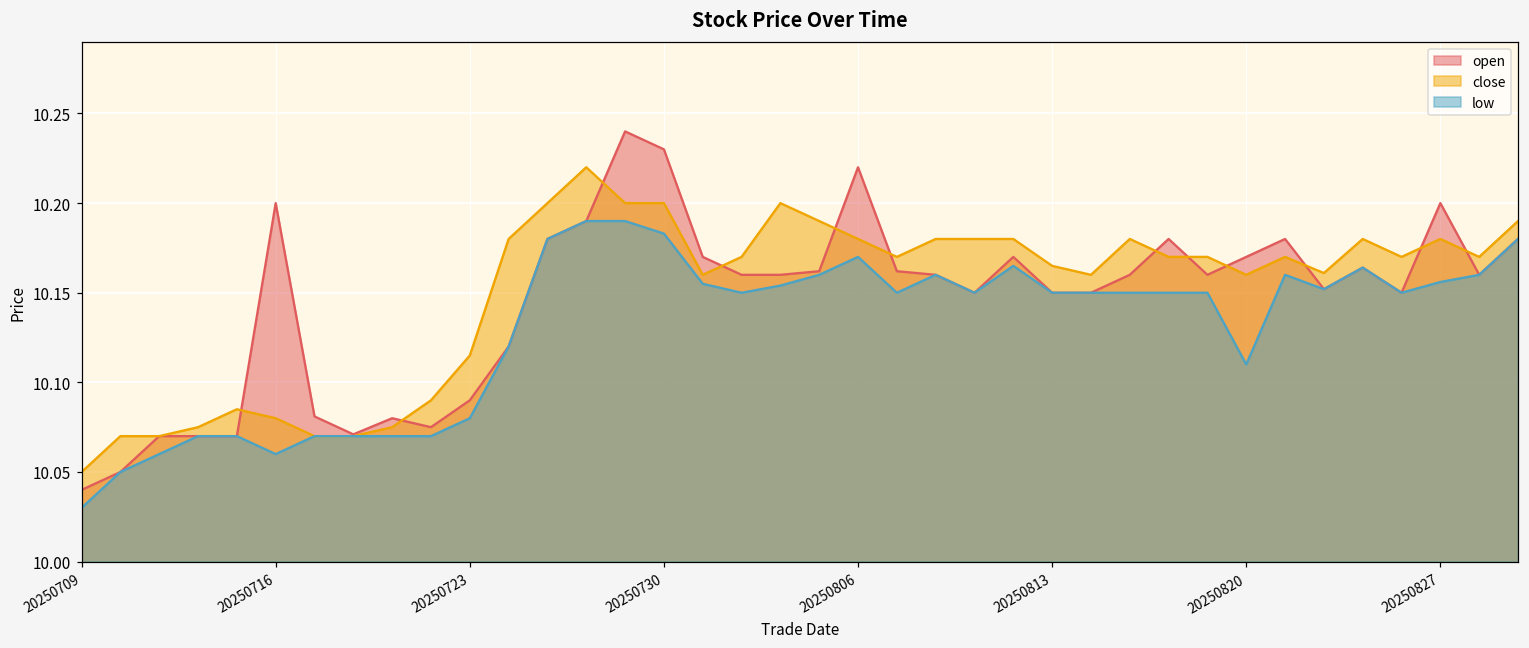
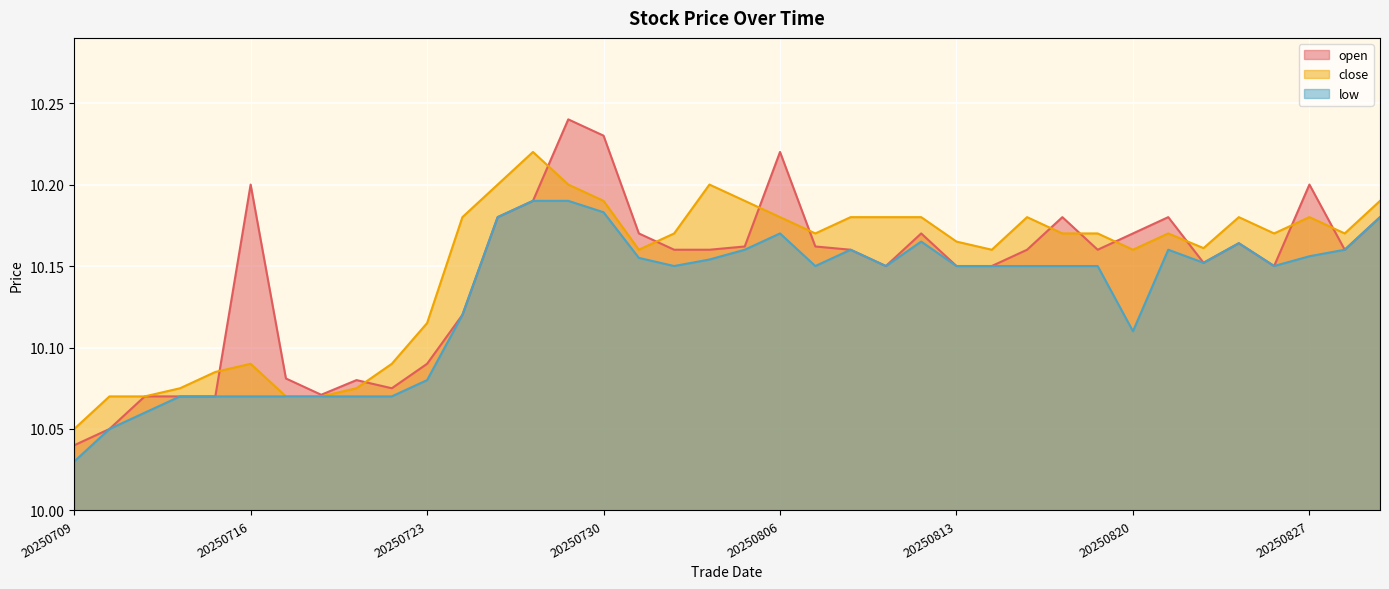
close, 20250716: 10.08 -> 10.09
low, 20250716: 10.06 -> 10.07
close, 20250730: 10.20 -> 10.19
